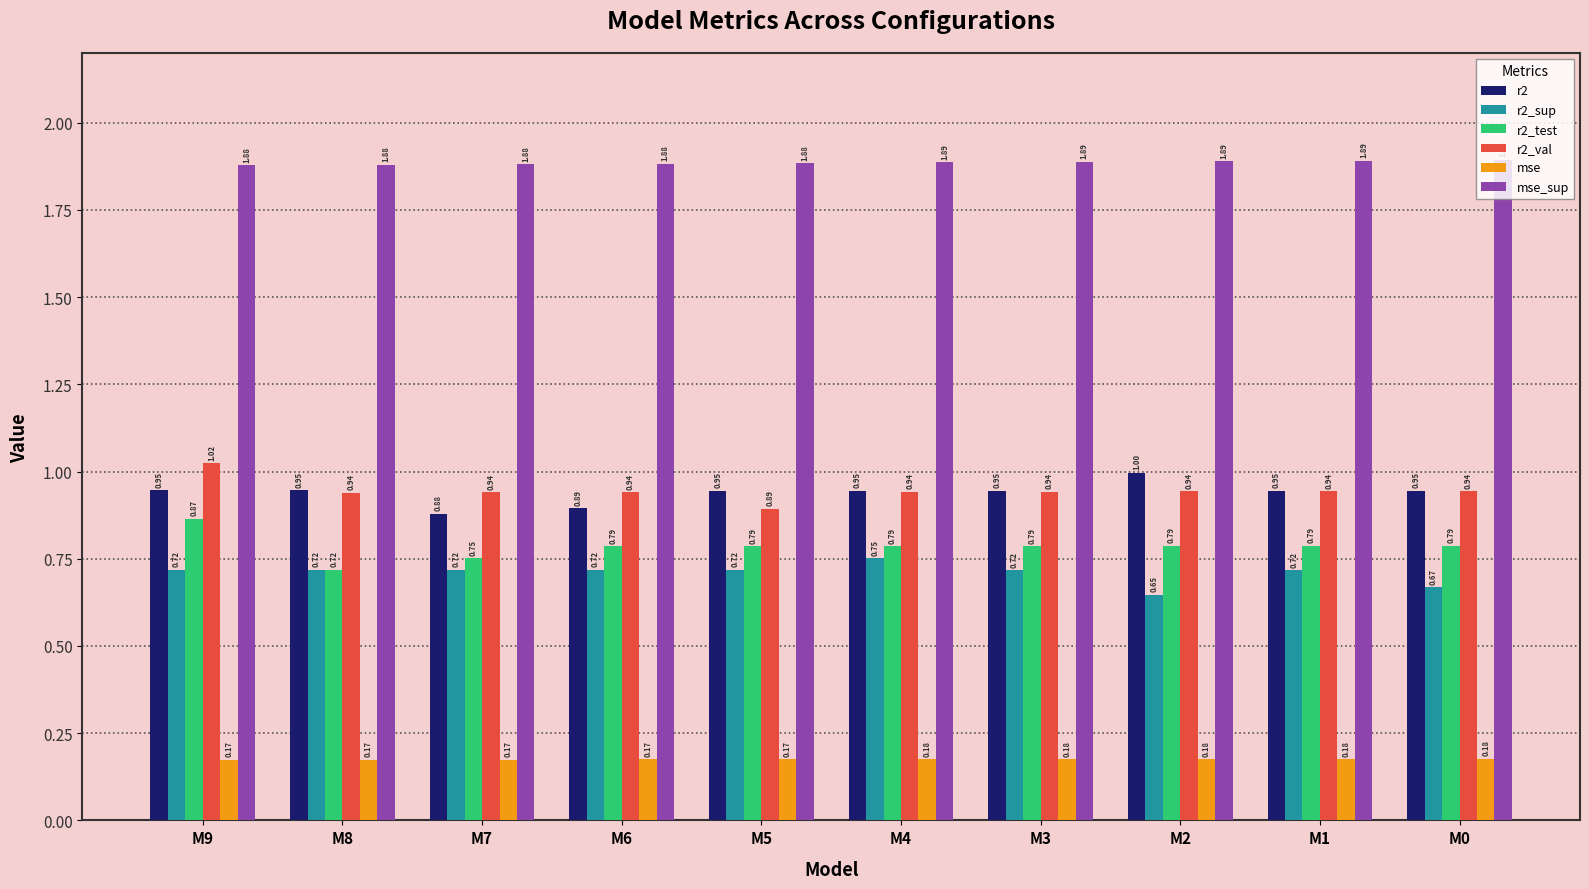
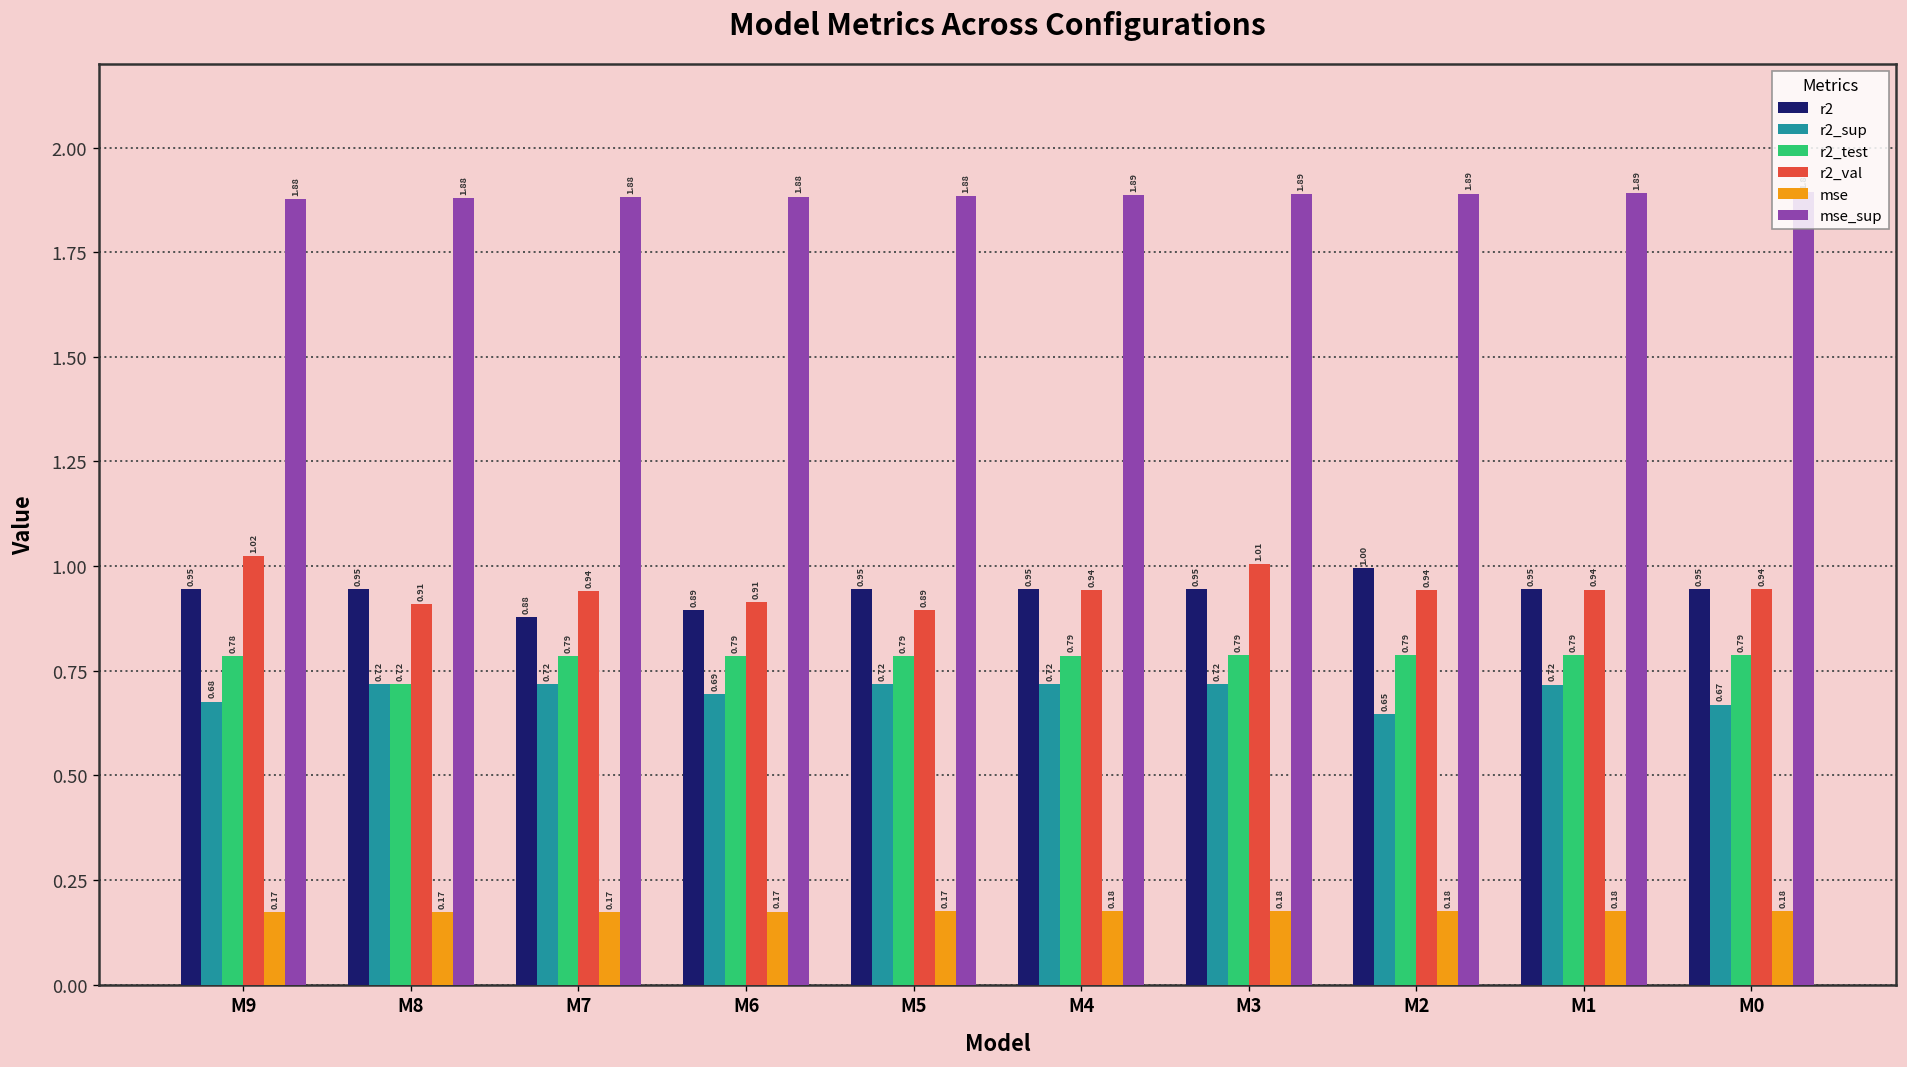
r2_sup, M9: 0.72 -> 0.68
r2_test, M9: 0.87 -> 0.78
r2_val, M8: 0.94 -> 0.91
r2_test, M7: 0.75 -> 0.79
r2_sup, M6: 0.72 -> 0.69
r2_val, M6: 0.94 -> 0.91
r2_sup, M4: 0.75 -> 0.72
r2_val, M3: 0.94 -> 1.01
